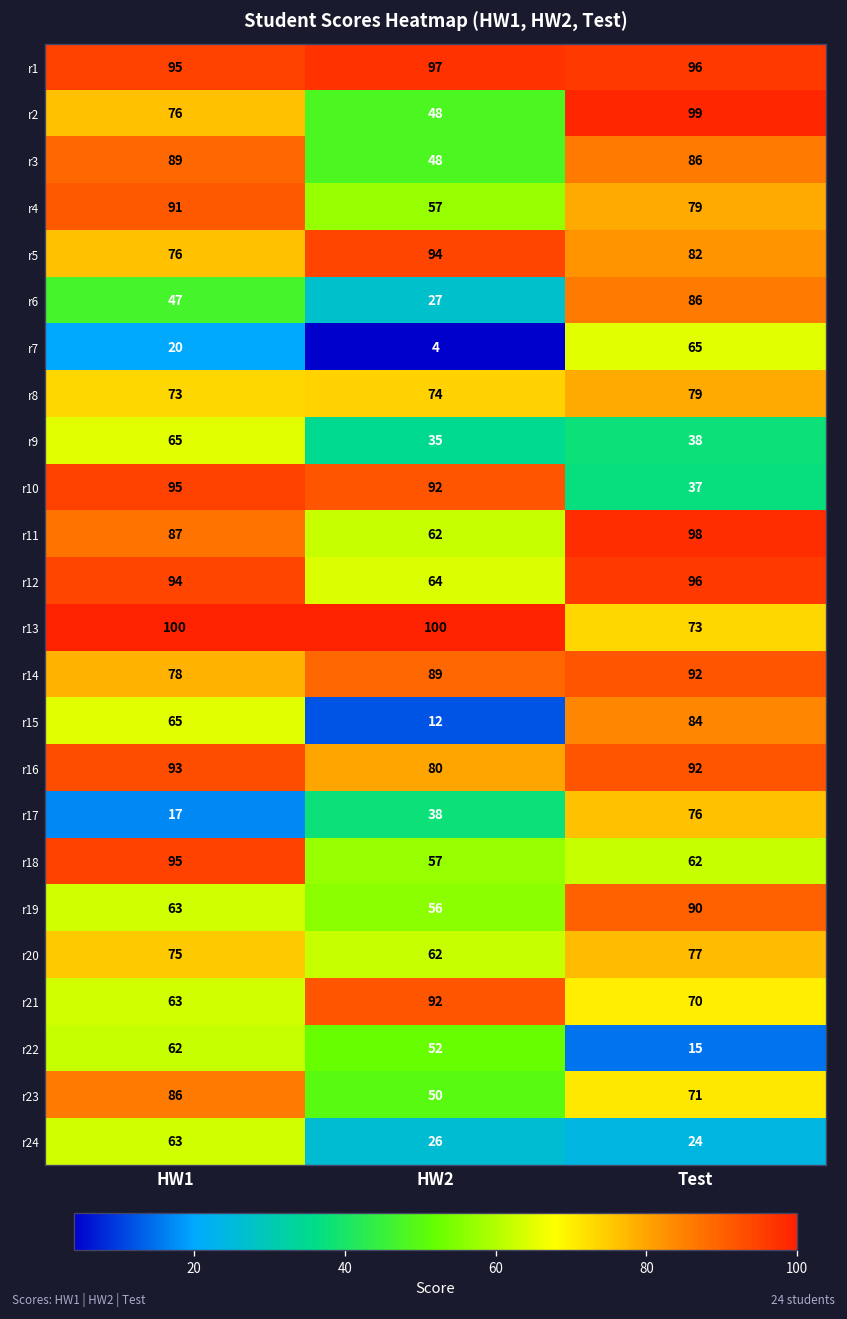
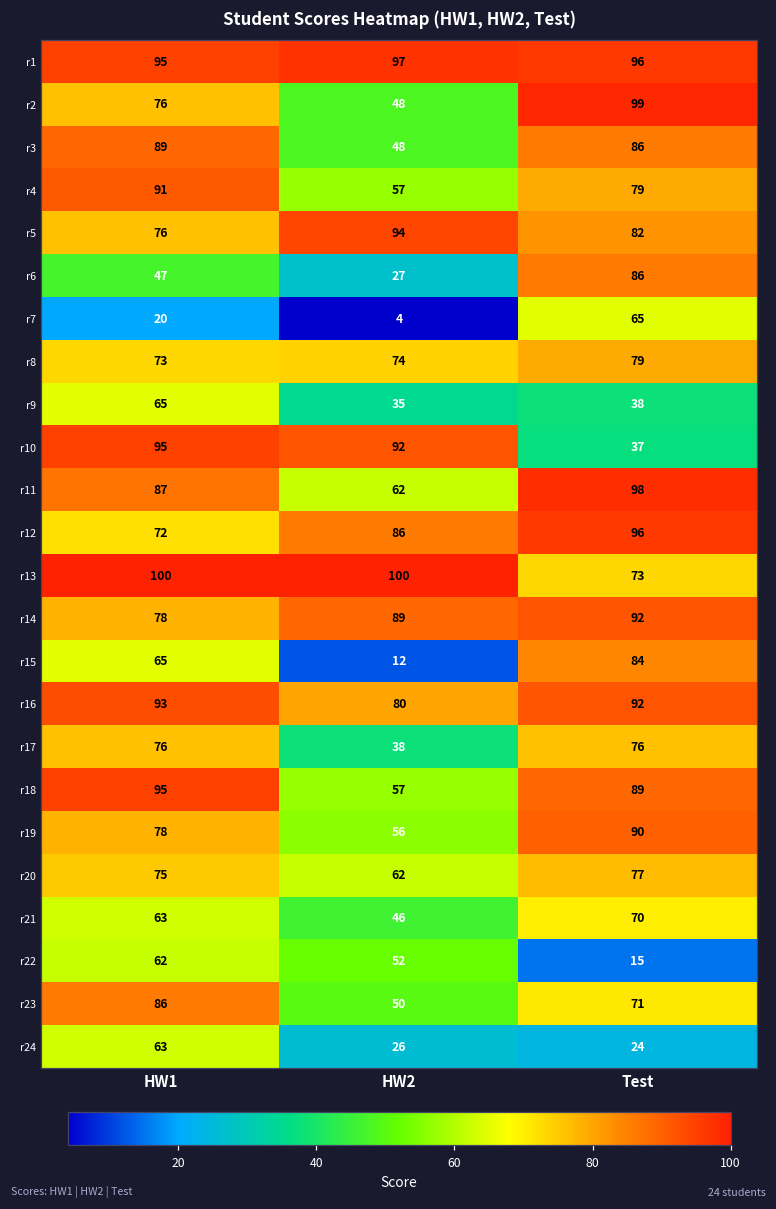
r12, HW1: 94 -> 72
r12, HW2: 64 -> 86
r17, HW1: 17 -> 76
r18, Test: 62 -> 89
r19, HW1: 63 -> 78
r21, HW2: 92 -> 46
